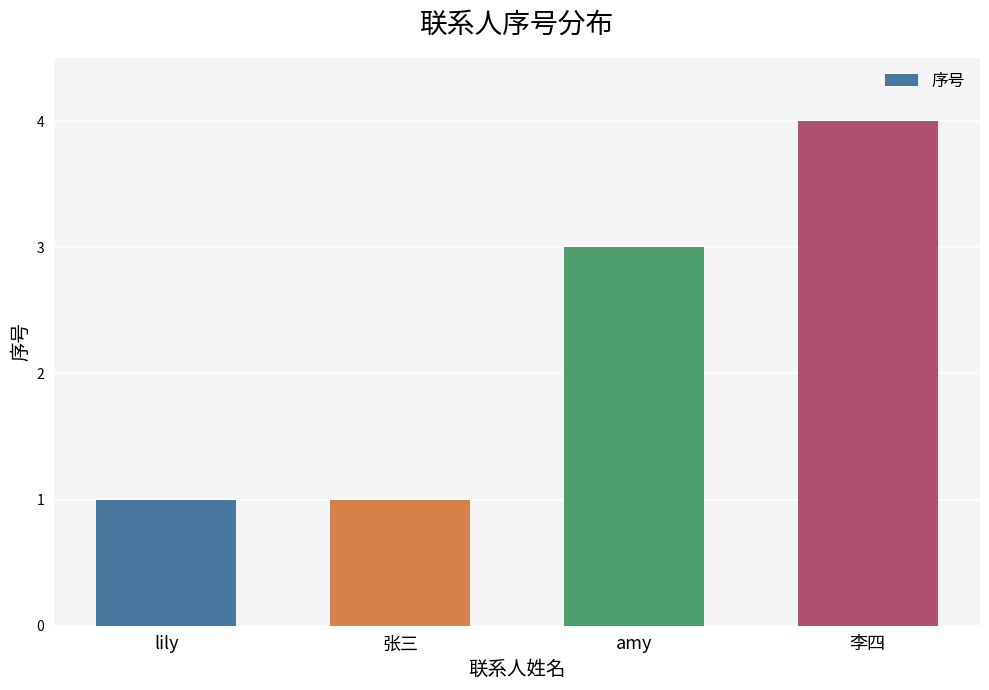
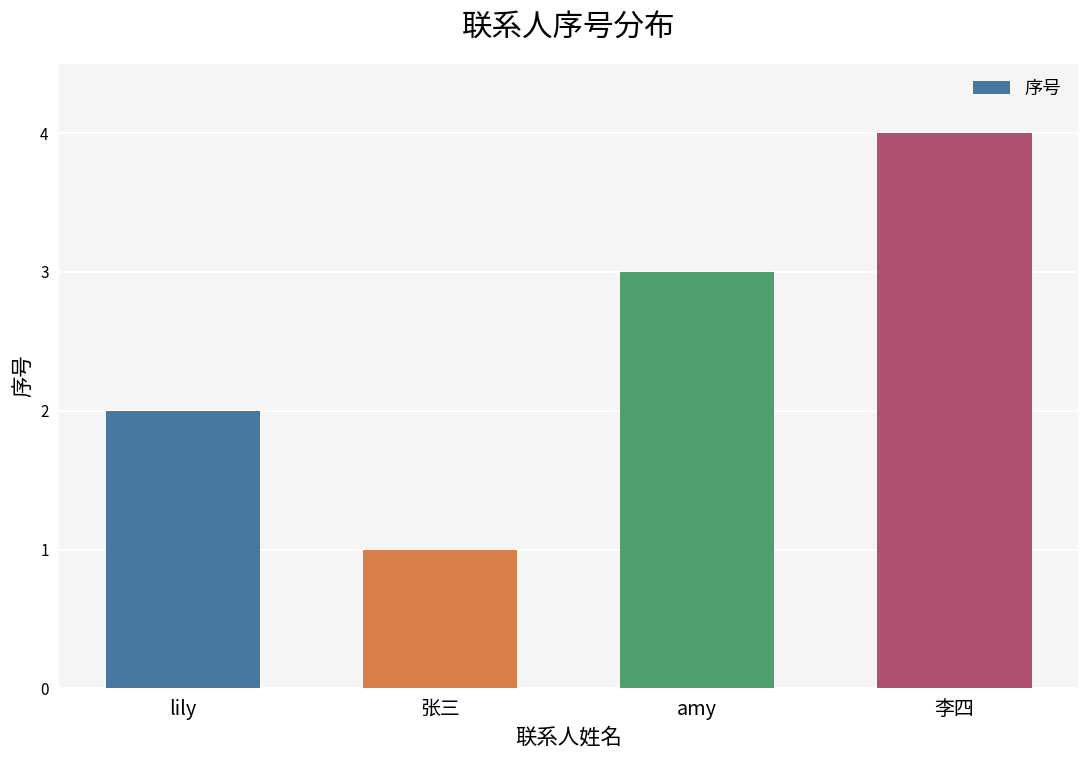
lily: 1 -> 2
